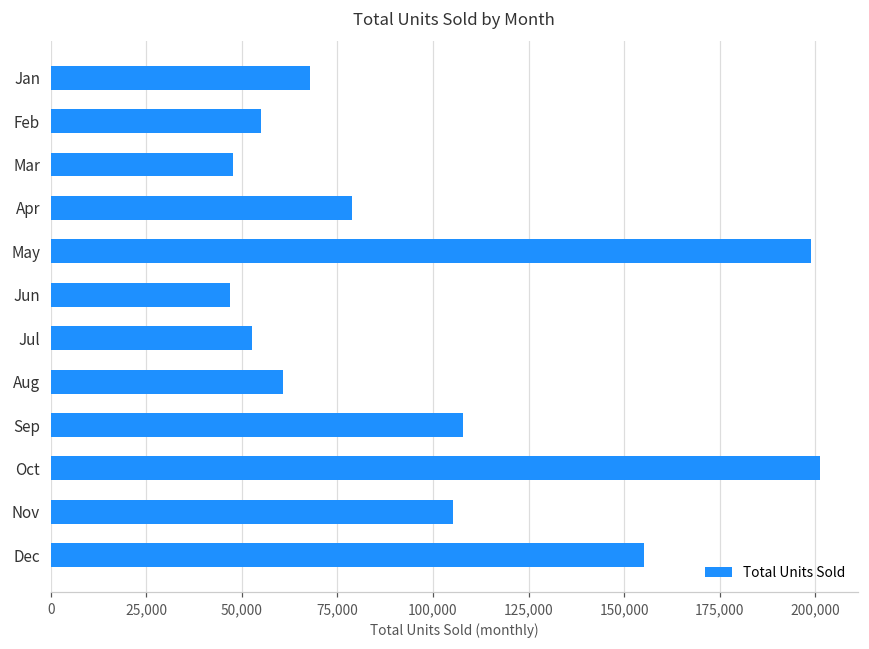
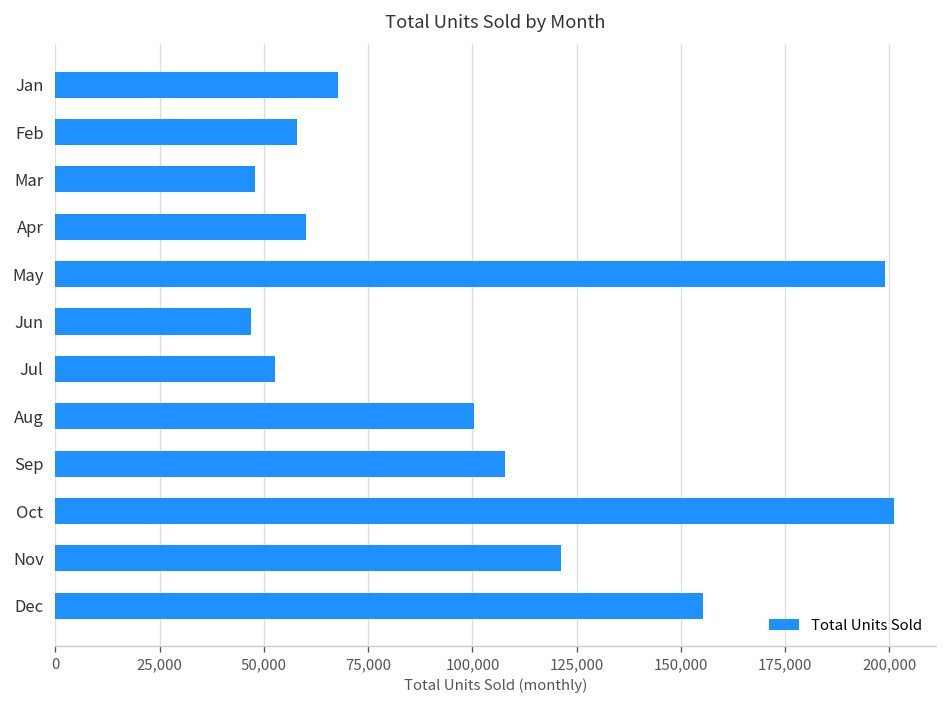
Feb: 55,000 -> 58,000
Apr: 79,000 -> 60,000
Aug: 61,000 -> 100,000
Nov: 105,000 -> 121,000
